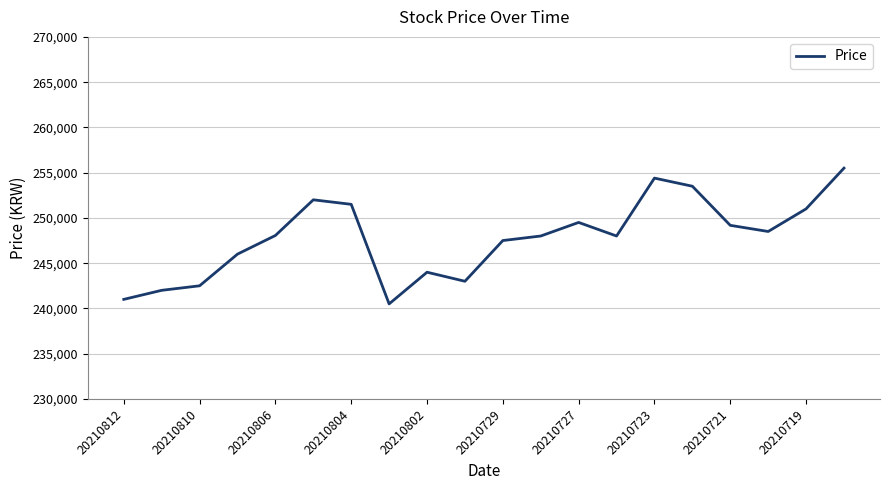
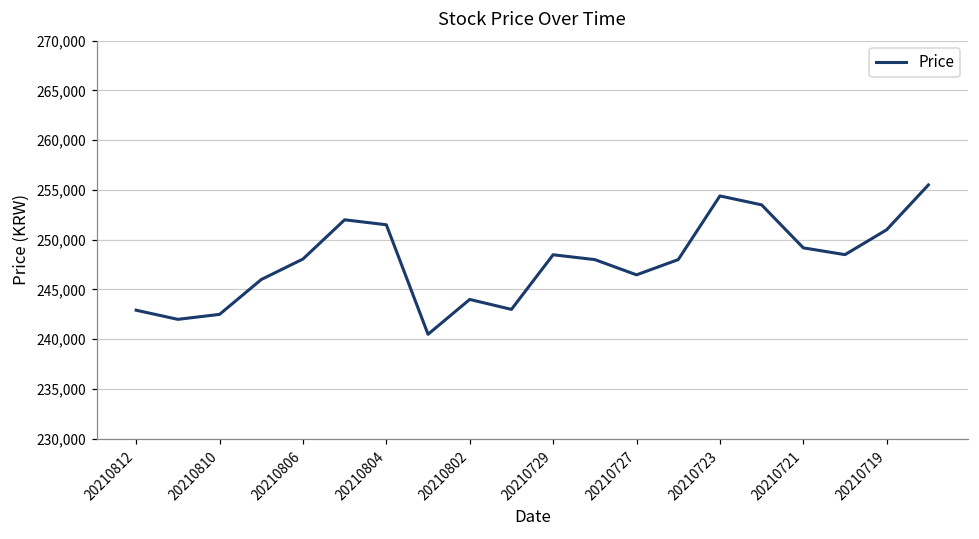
20210812: 241,000 -> 243,000
20210729: 247,500 -> 248,500
20210727: 250,000 -> 246,000
